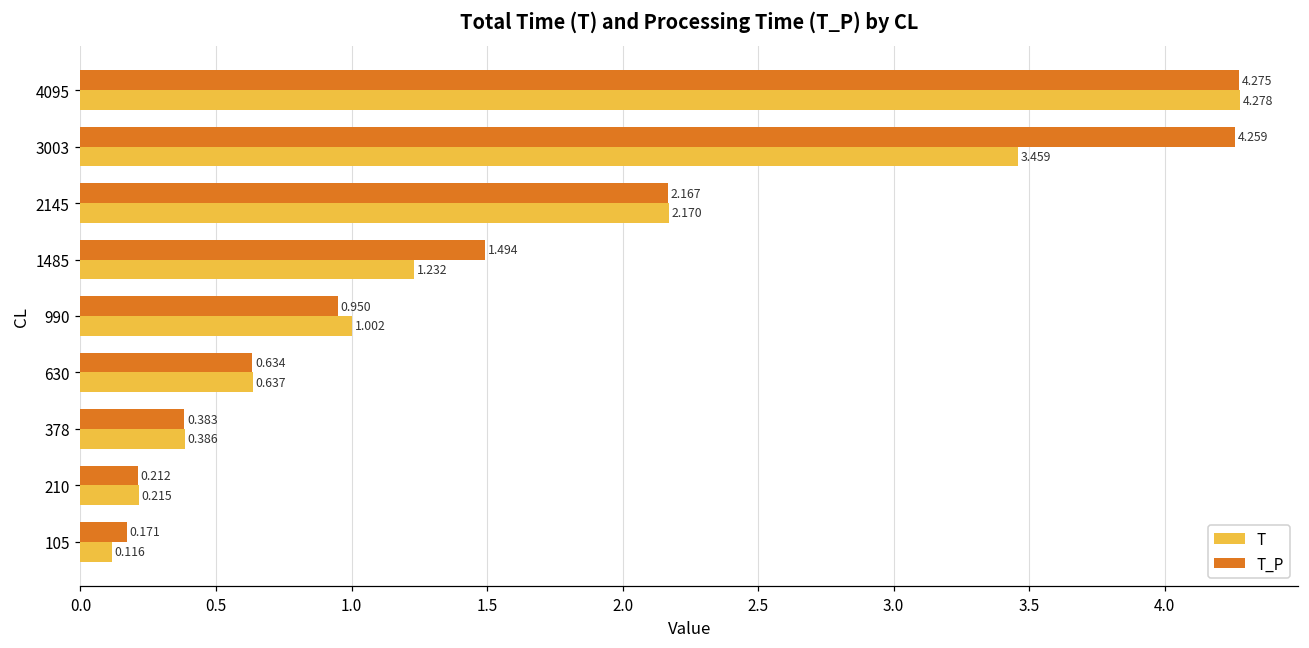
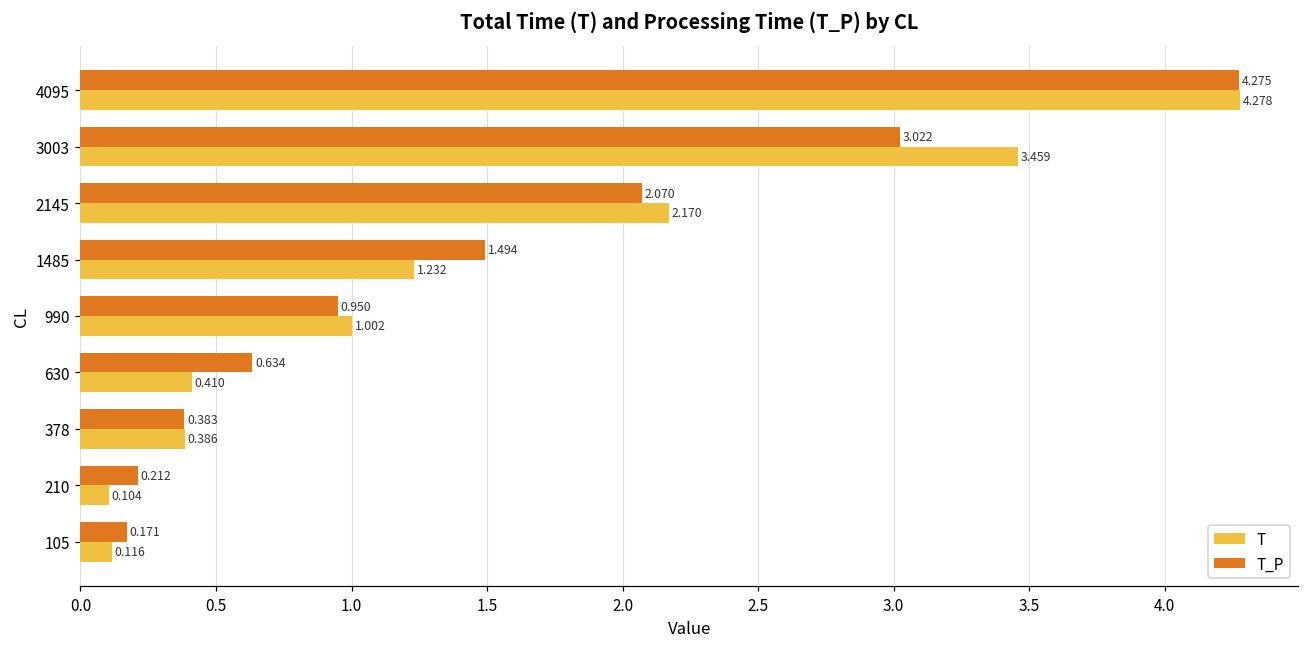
T_P, 3003: 4.259 -> 3.022
T_P, 2145: 2.167 -> 2.070
T, 630: 0.637 -> 0.410
T, 210: 0.215 -> 0.104
